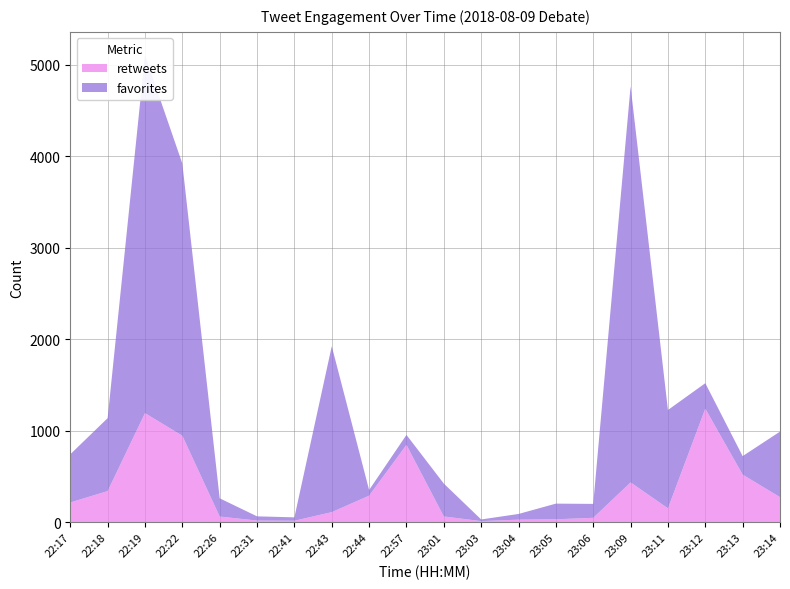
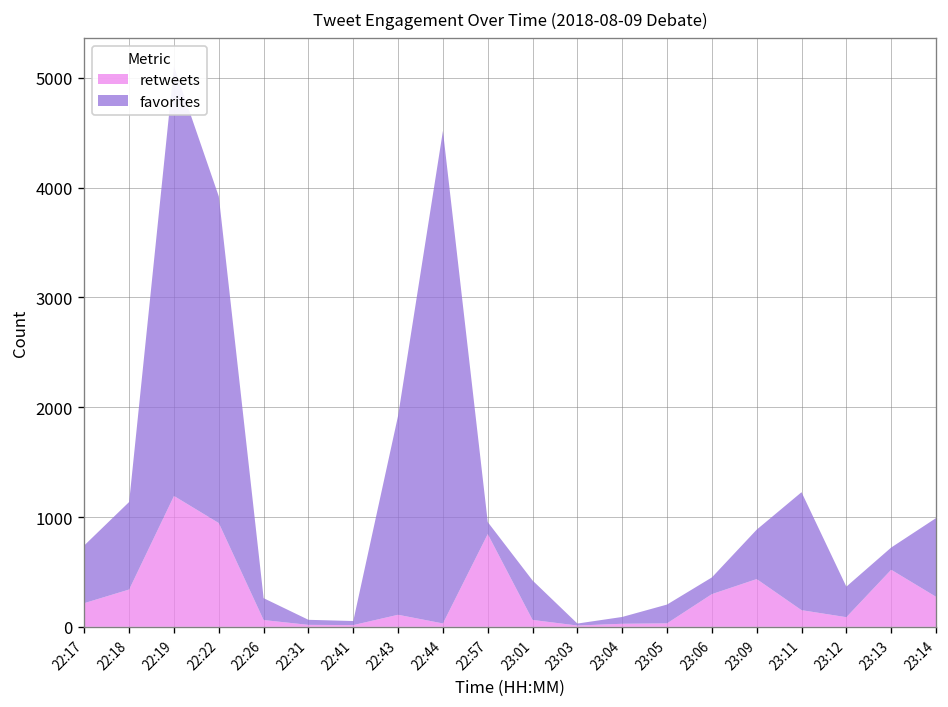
retweets, 22:44: 300 -> 0
favorites, 22:44: 100 -> 4500
retweets, 23:06: 0 -> 300
favorites, 23:09: 4300 -> 500
retweets, 23:12: 1200 -> 100
